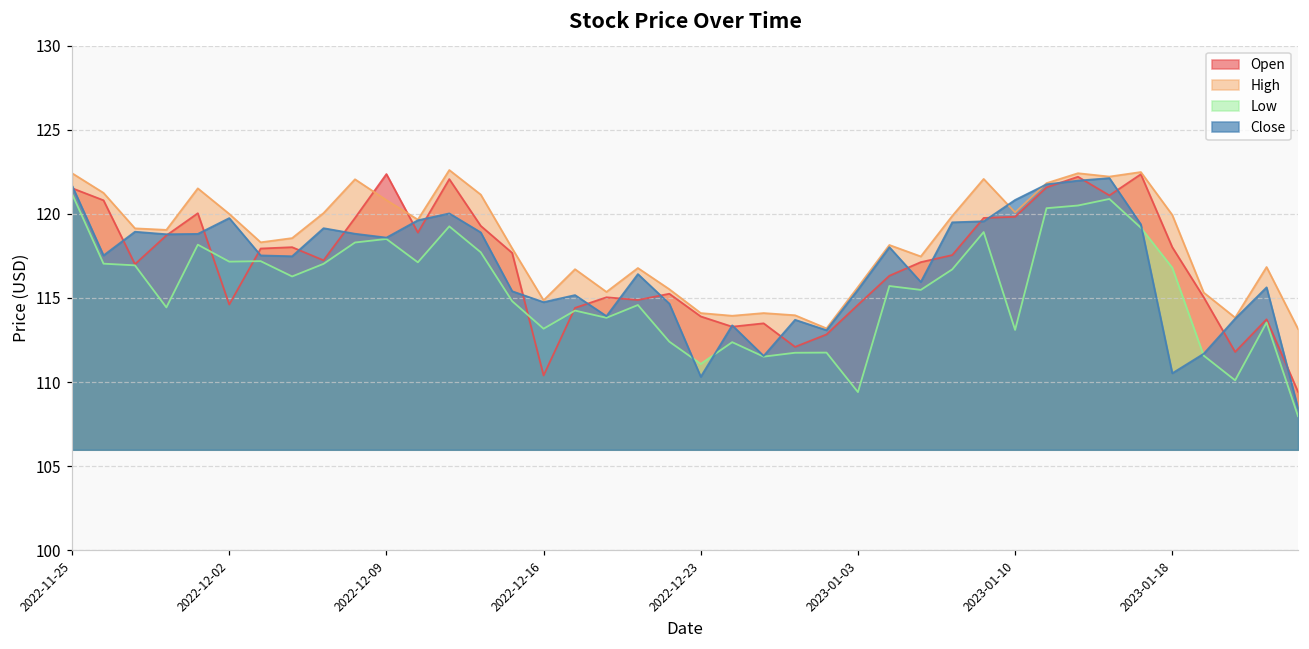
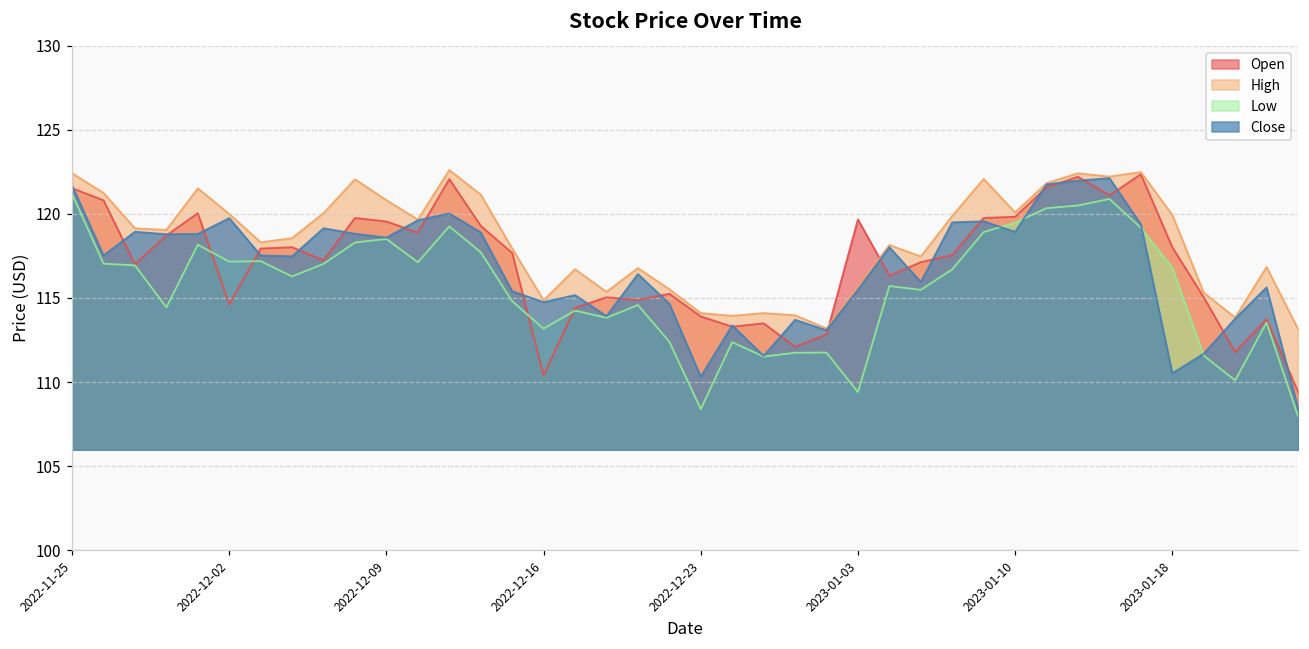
Open, 2022-12-09: 122.4 -> 119.6
Low, 2022-12-23: 111.1 -> 108.4
Open, 2023-01-03: 114.6 -> 119.7
Low, 2023-01-10: 113.1 -> 119.5
Close, 2023-01-10: 120.8 -> 118.9
